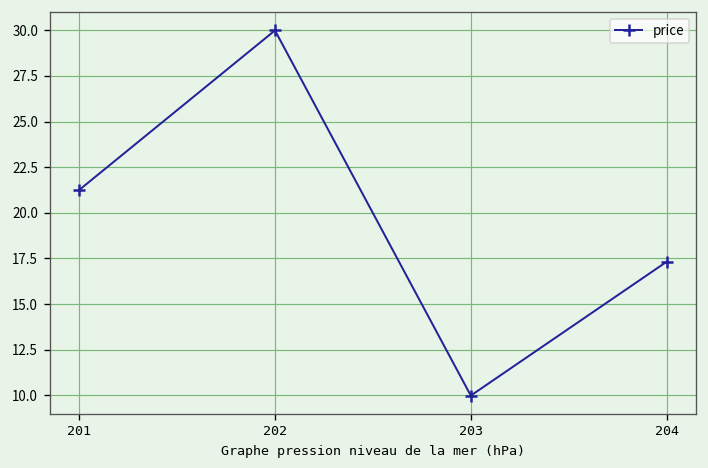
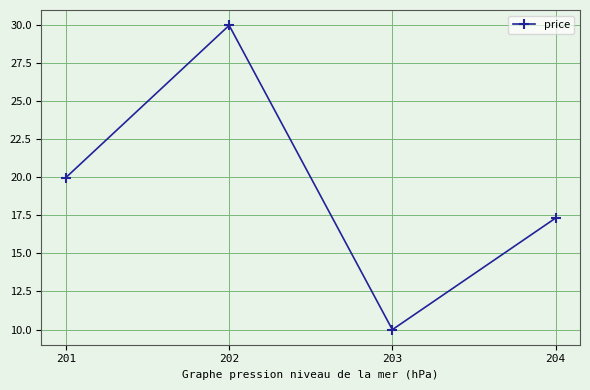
201: 21.3 -> 20.0
